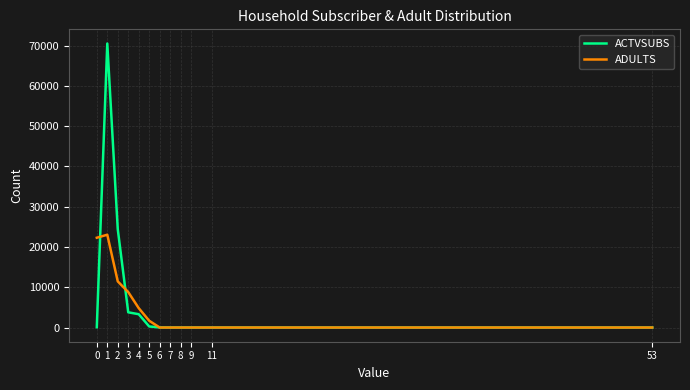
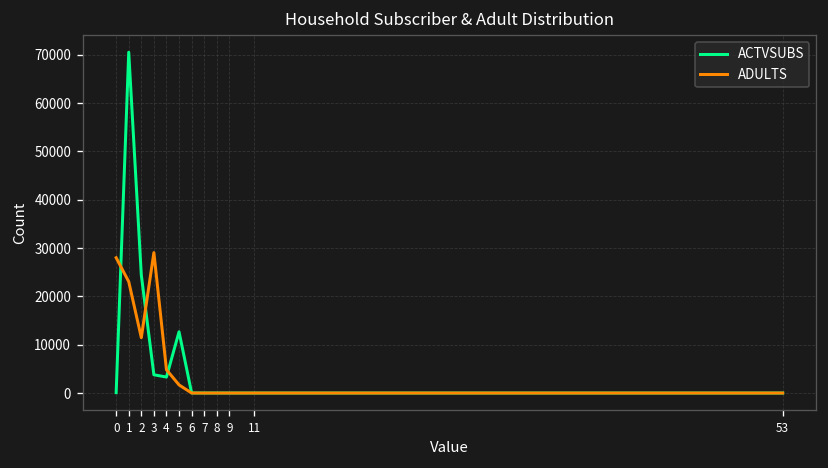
ADULTS, 0: 22000 -> 28000
ADULTS, 3: 9000 -> 29000
ACTVSUBS, 5: 0 -> 13000
